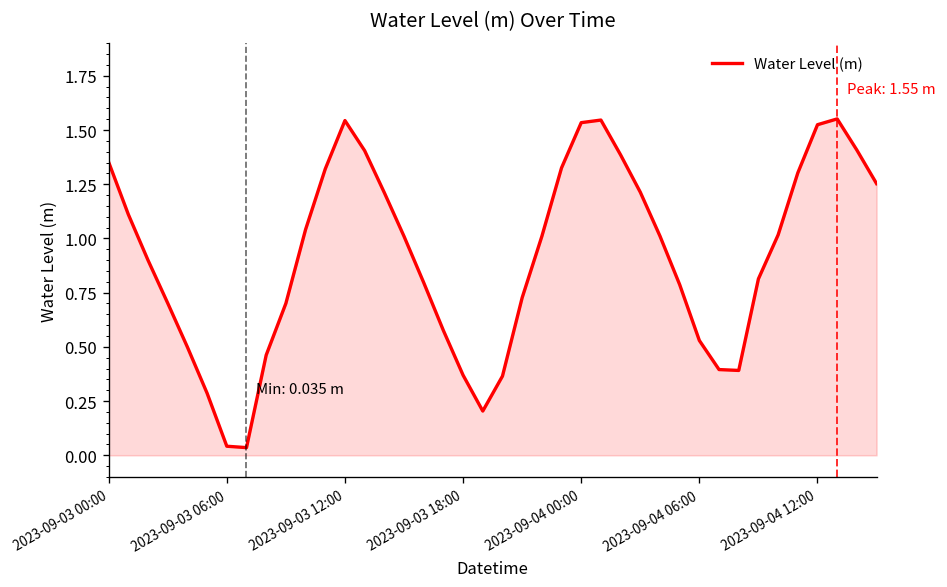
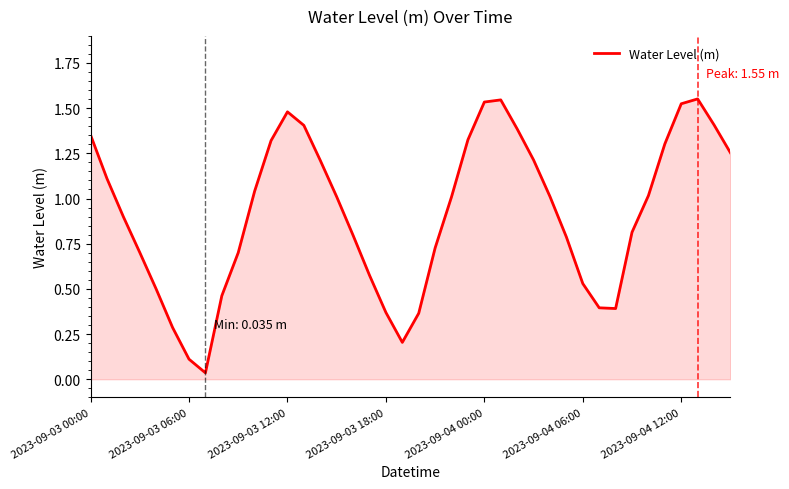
2023-09-03 06:00: 0.04 -> 0.11
2023-09-03 12:00: 1.54 -> 1.48
